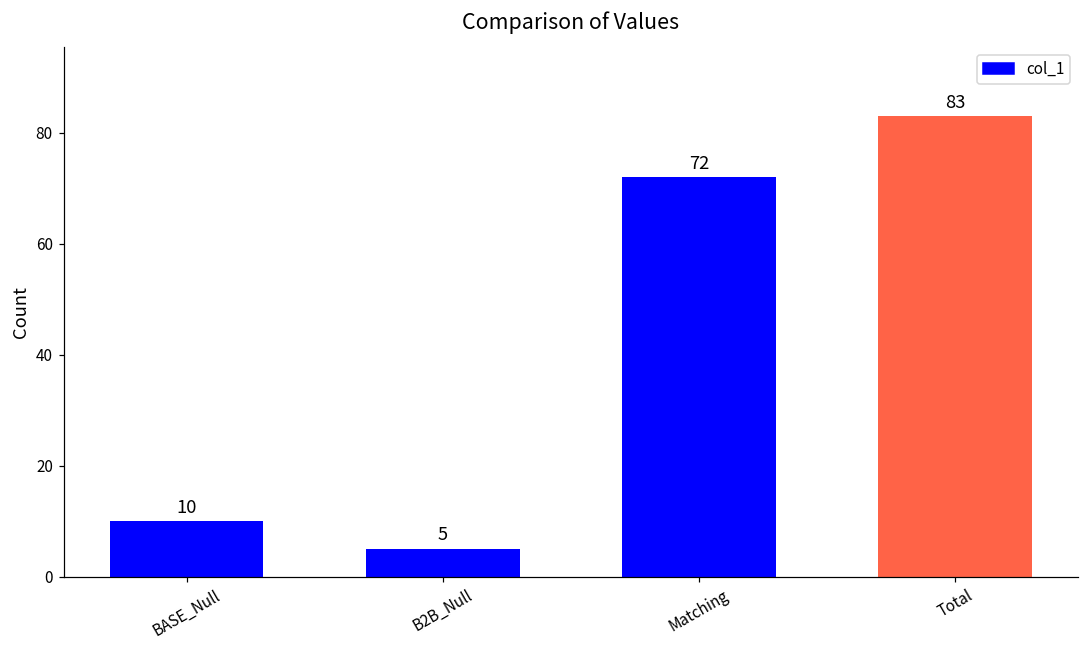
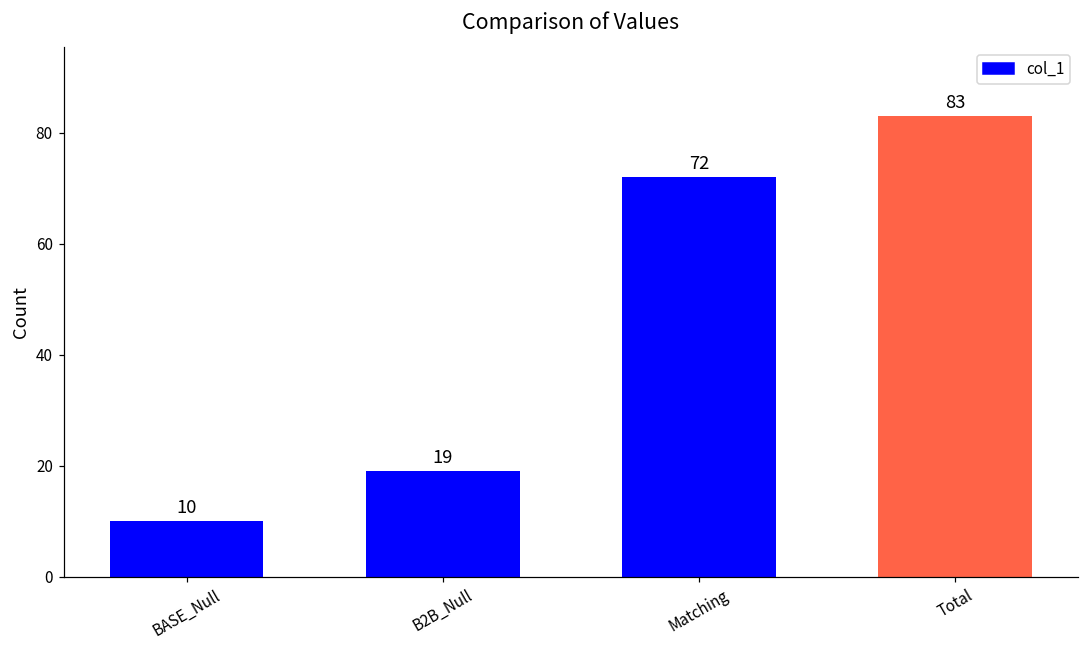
B2B_Null: 5 -> 19
